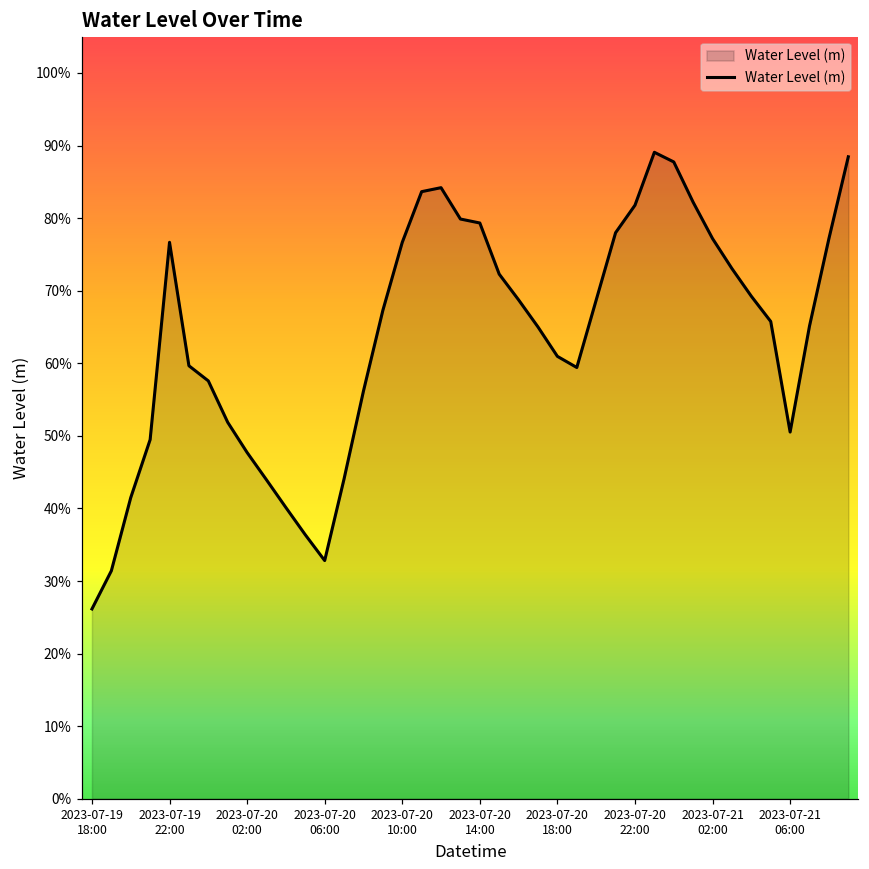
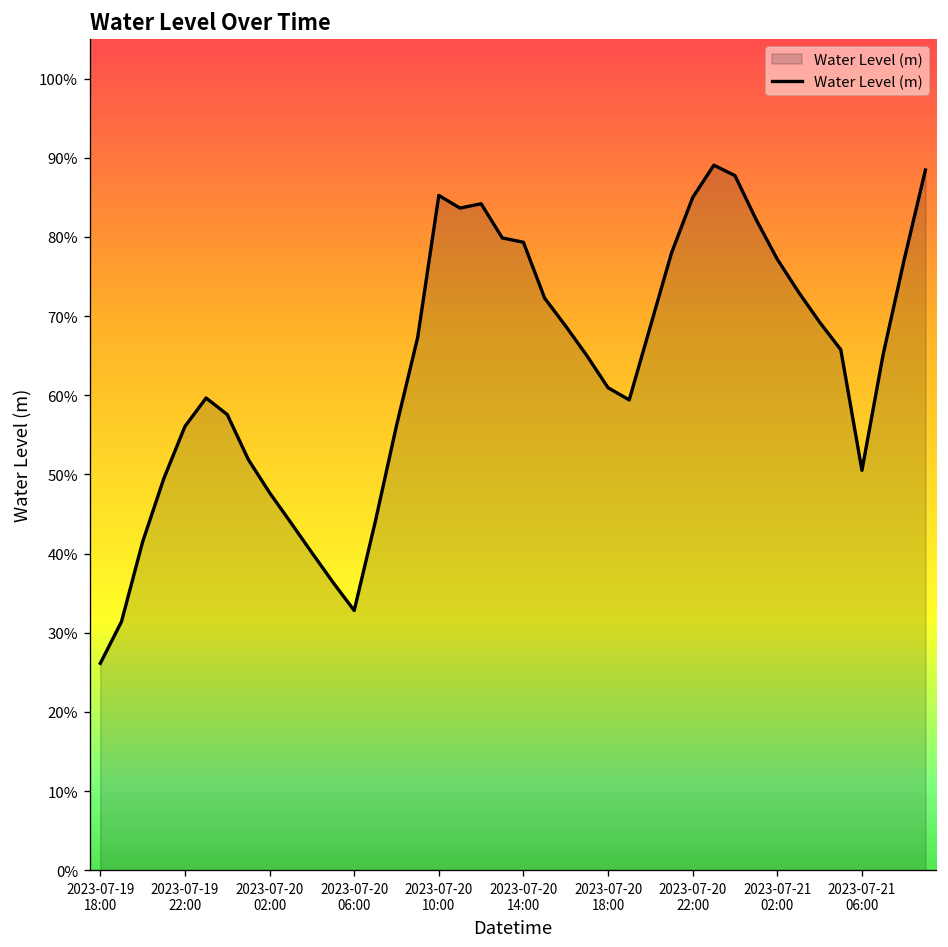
2023-07-19 22:00: 77% -> 56%
2023-07-20 10:00: 77% -> 85%
2023-07-20 22:00: 82% -> 85%
